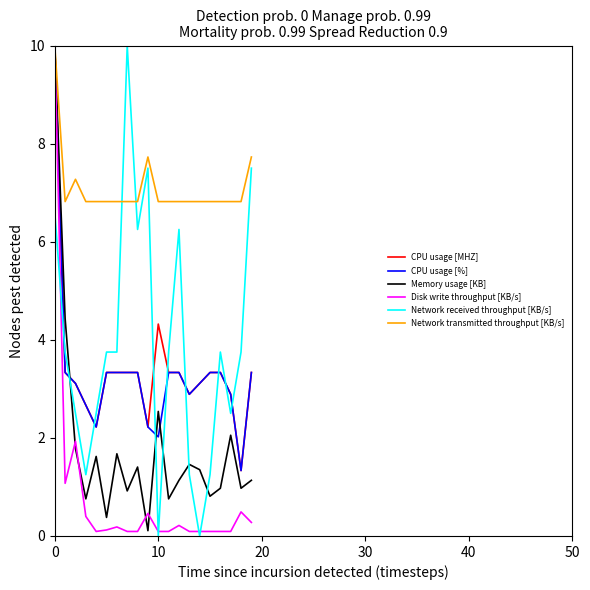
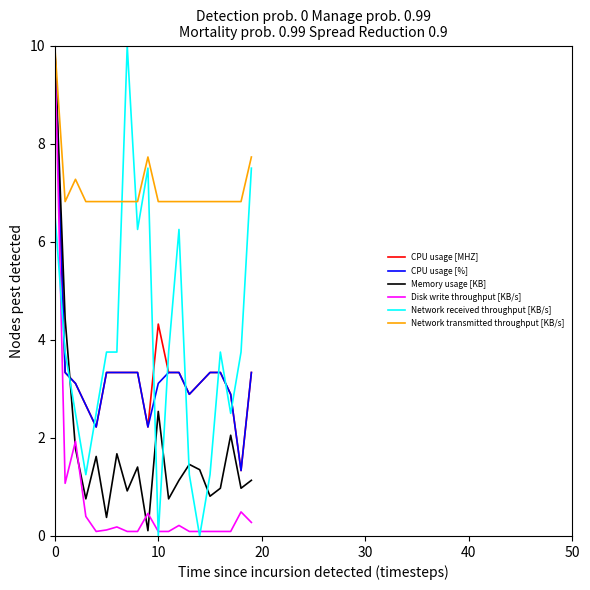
CPU usage [%], 10: 2.0 -> 3.1
